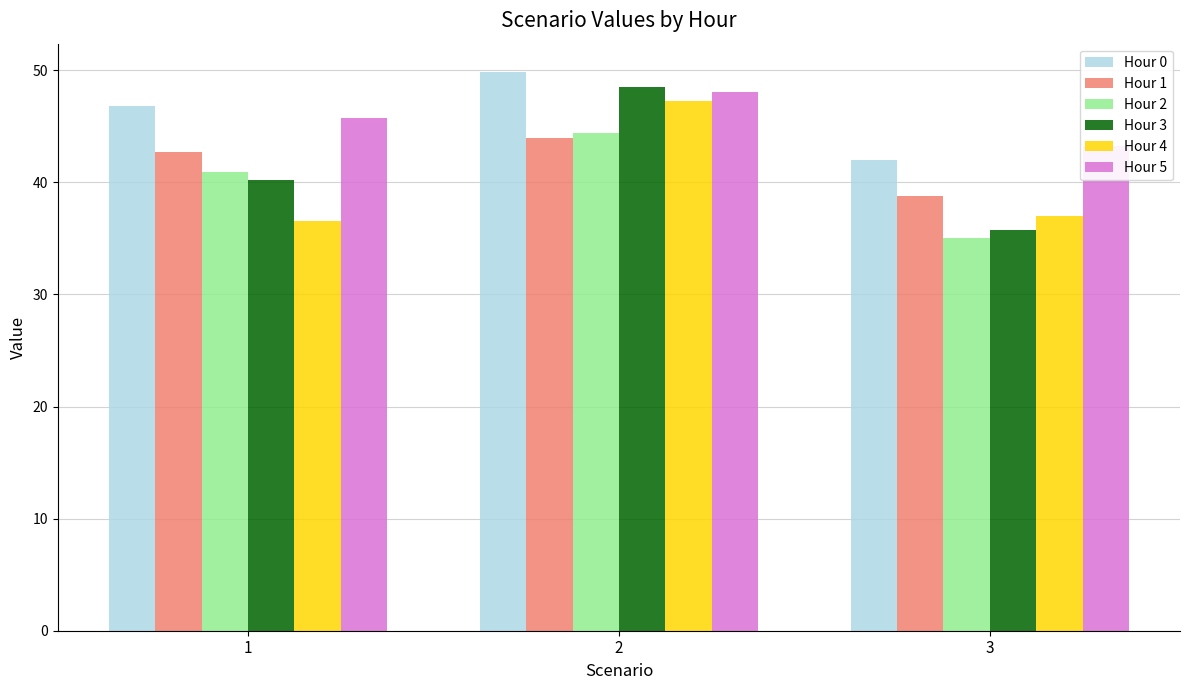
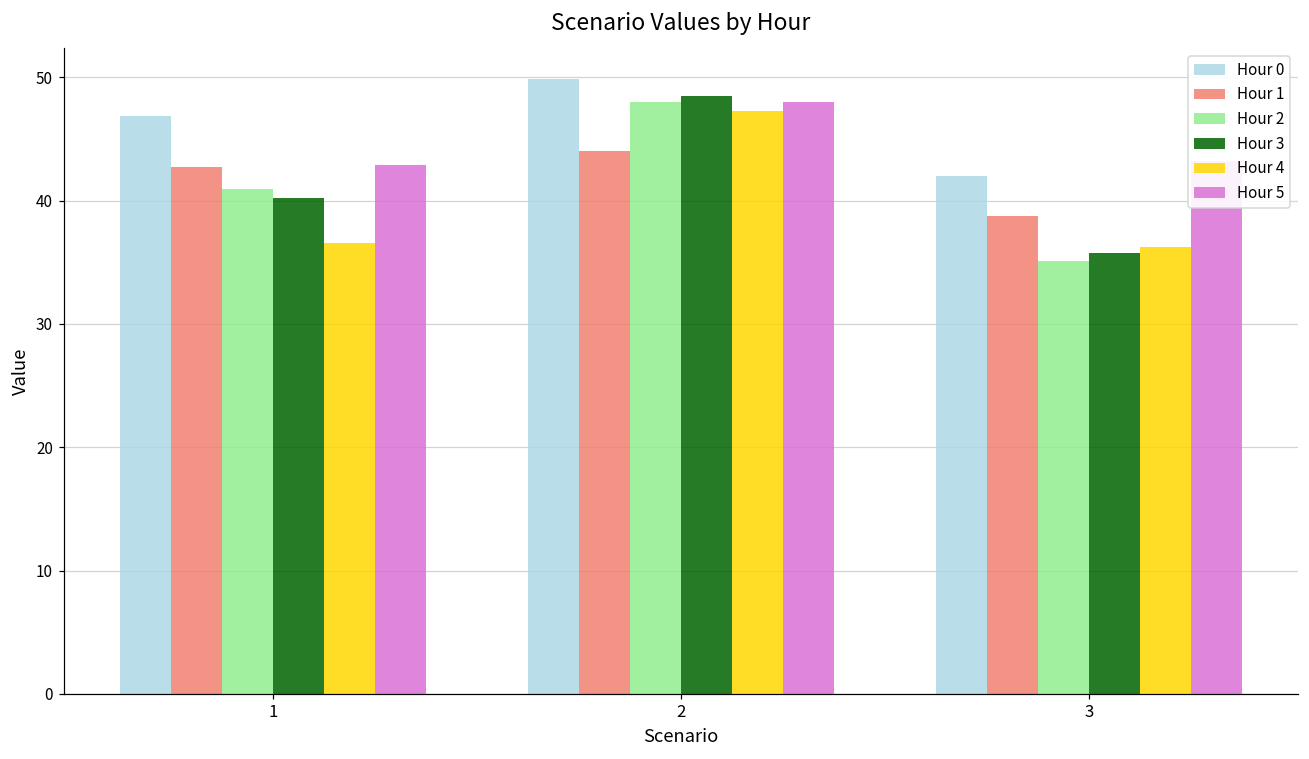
Hour 5, 1: 45.7 -> 42.9
Hour 2, 2: 44.5 -> 48.0
Hour 4, 3: 37.0 -> 36.2
